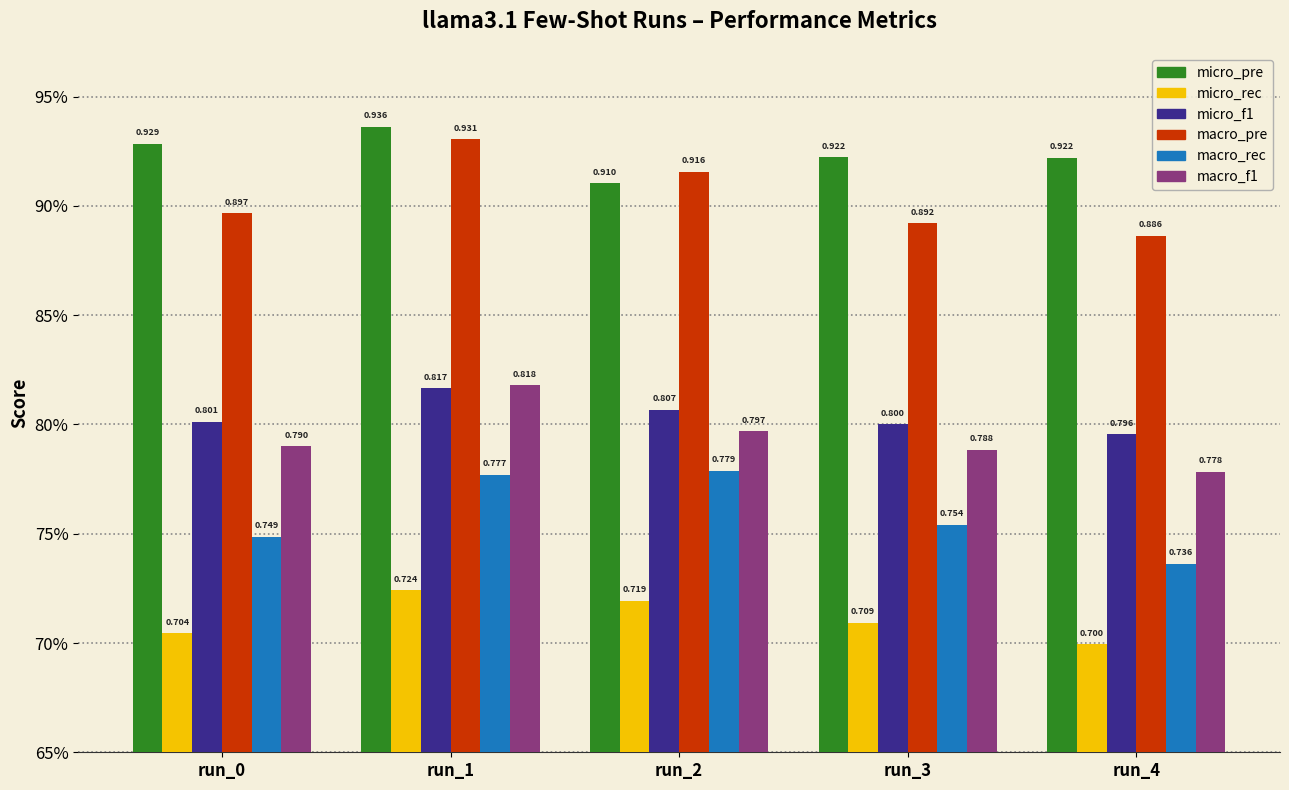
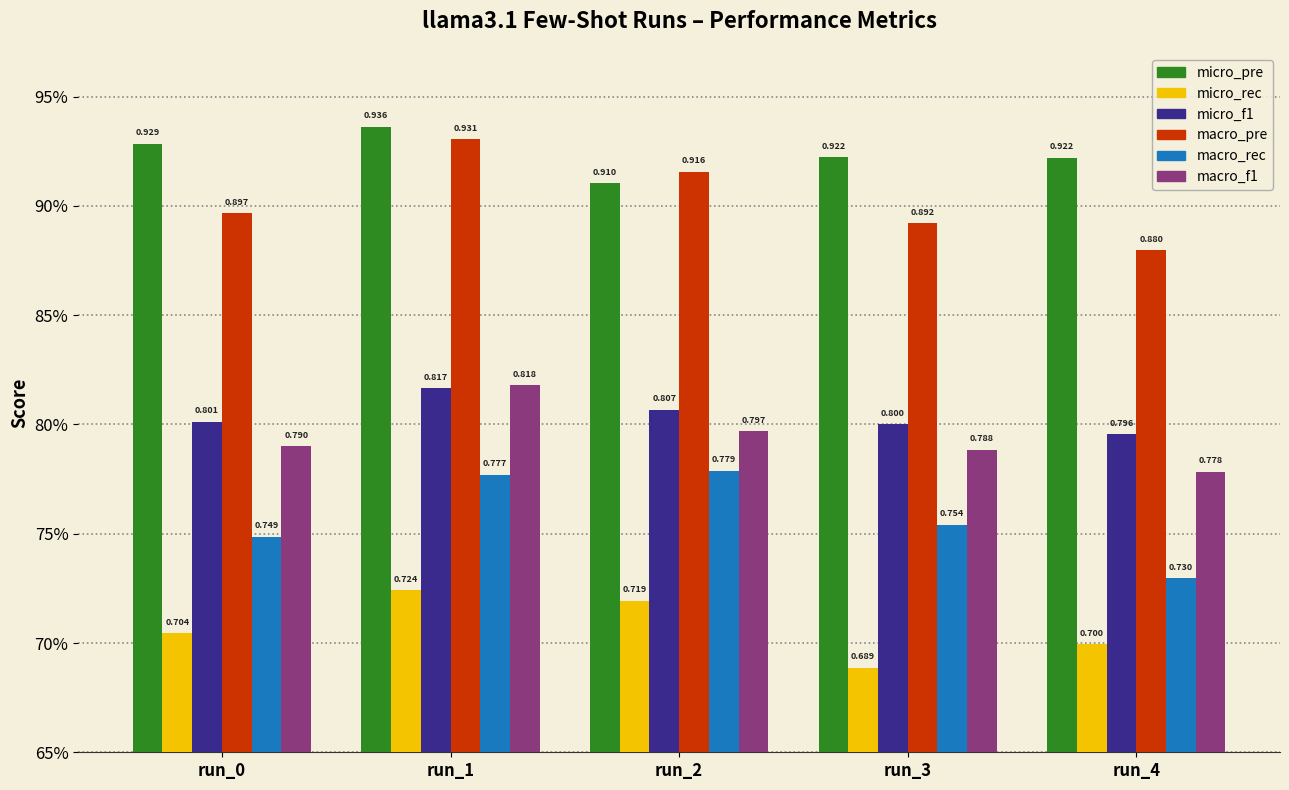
micro_rec, run_3: 0.709 -> 0.689
macro_pre, run_4: 0.886 -> 0.880
macro_rec, run_4: 0.736 -> 0.730
